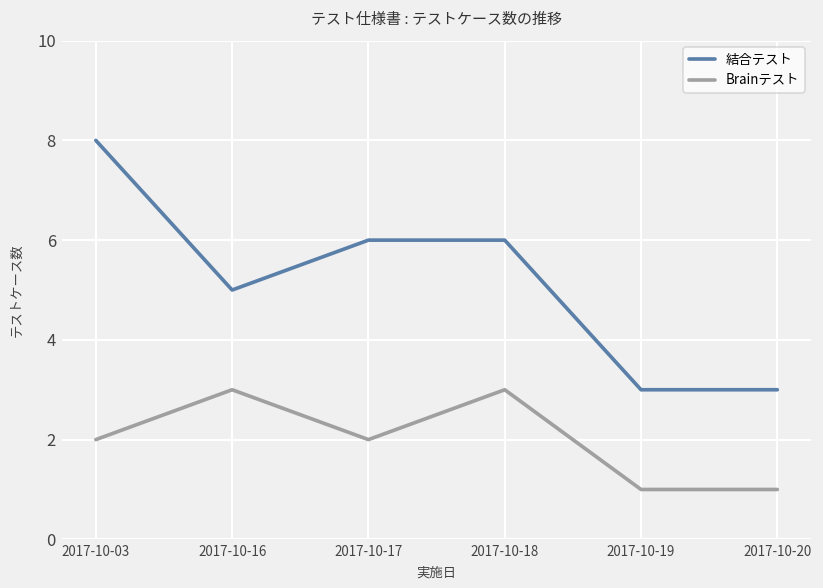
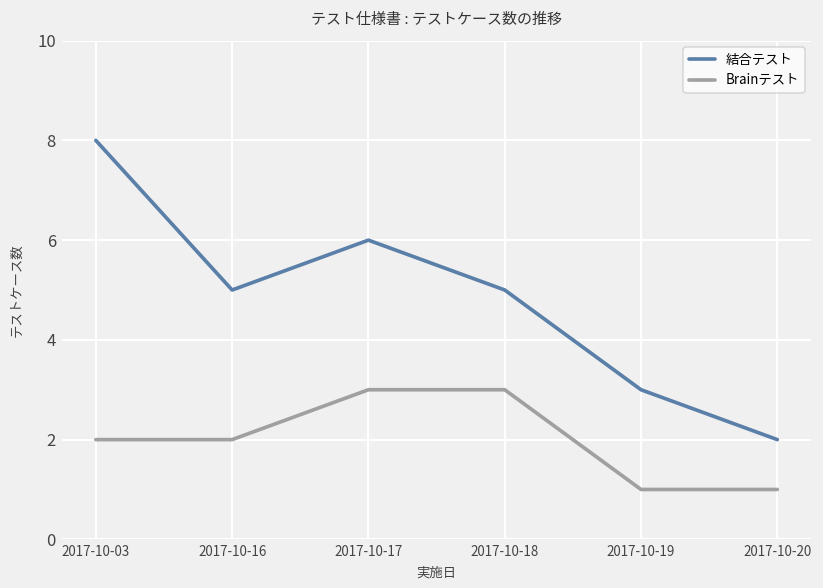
Brainテスト, 2017-10-16: 3 -> 2
Brainテスト, 2017-10-17: 2 -> 3
結合テスト, 2017-10-18: 6 -> 5
結合テスト, 2017-10-20: 3 -> 2
